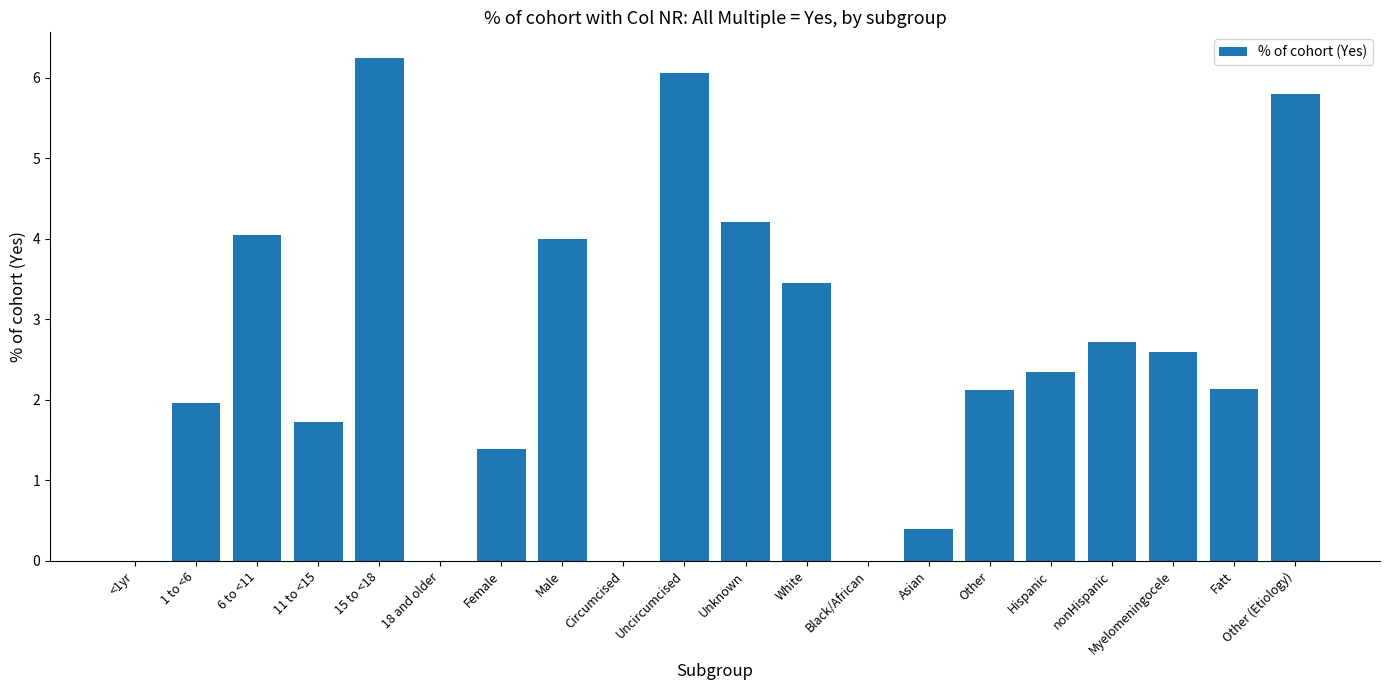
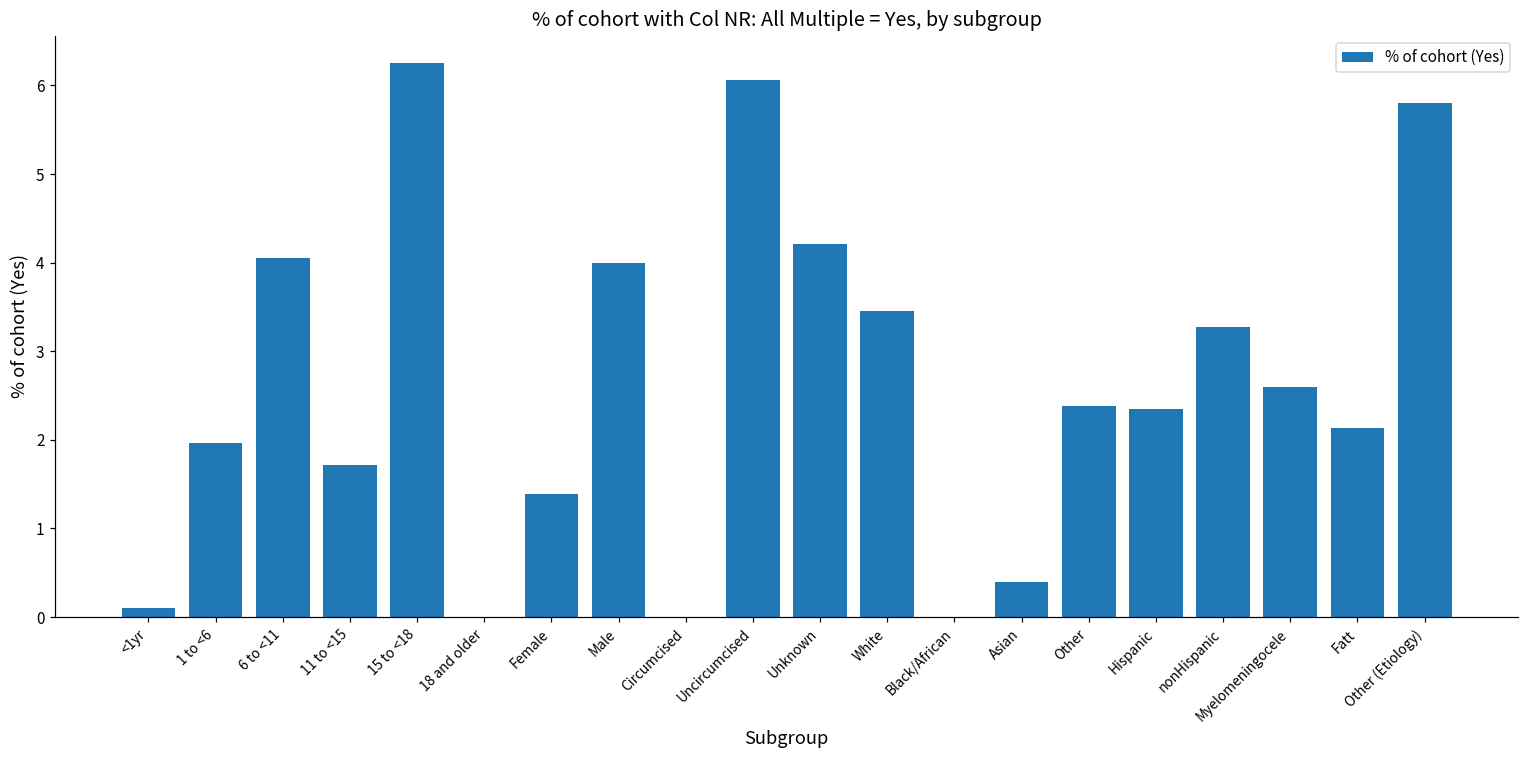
<1yr: 0.0 -> 0.1
Other: 2.1 -> 2.4
nonHispanic: 2.7 -> 3.3
